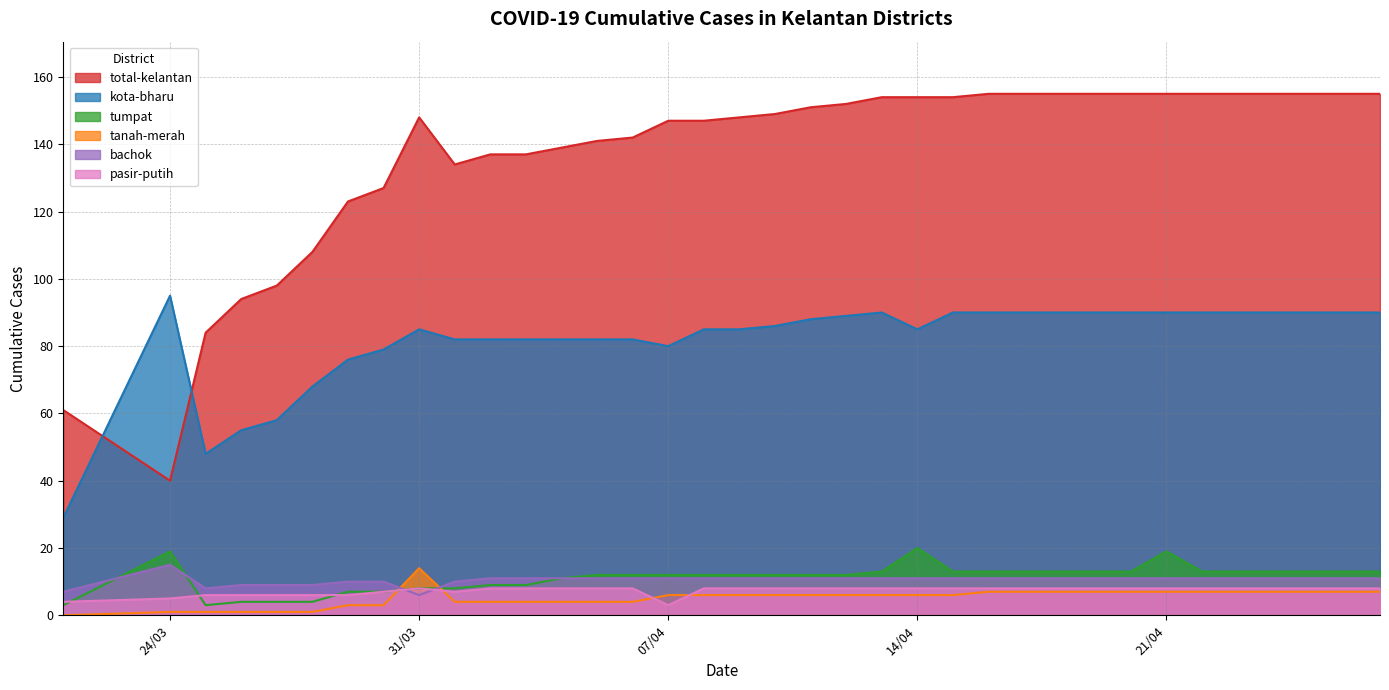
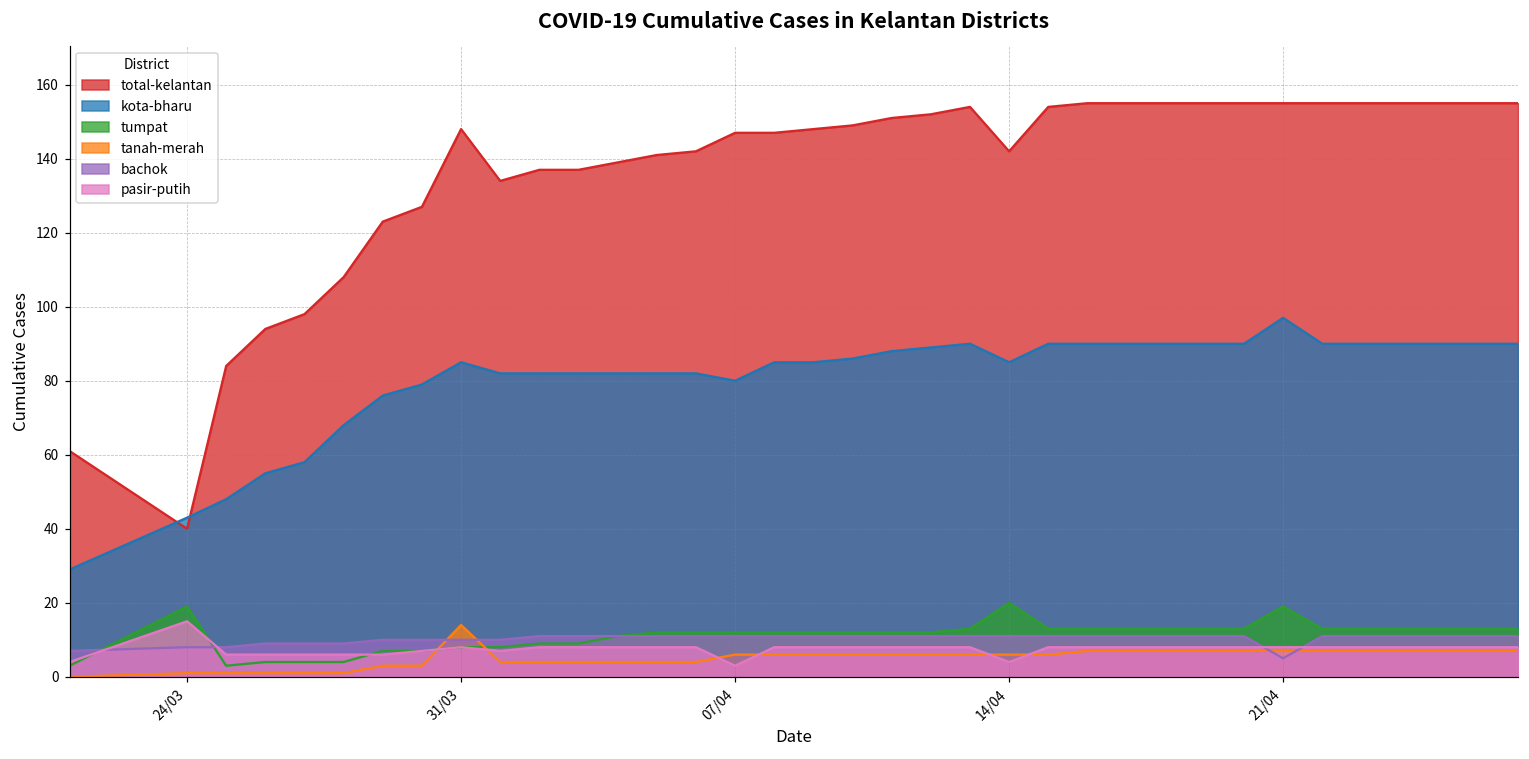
kota-bharu, 24/03: 95 -> 43
bachok, 24/03: 15 -> 8
pasir-putih, 24/03: 5 -> 15
bachok, 31/03: 6 -> 10
total-kelantan, 14/04: 154 -> 142
pasir-putih, 14/04: 8 -> 4
kota-bharu, 21/04: 90 -> 97
bachok, 21/04: 11 -> 5
